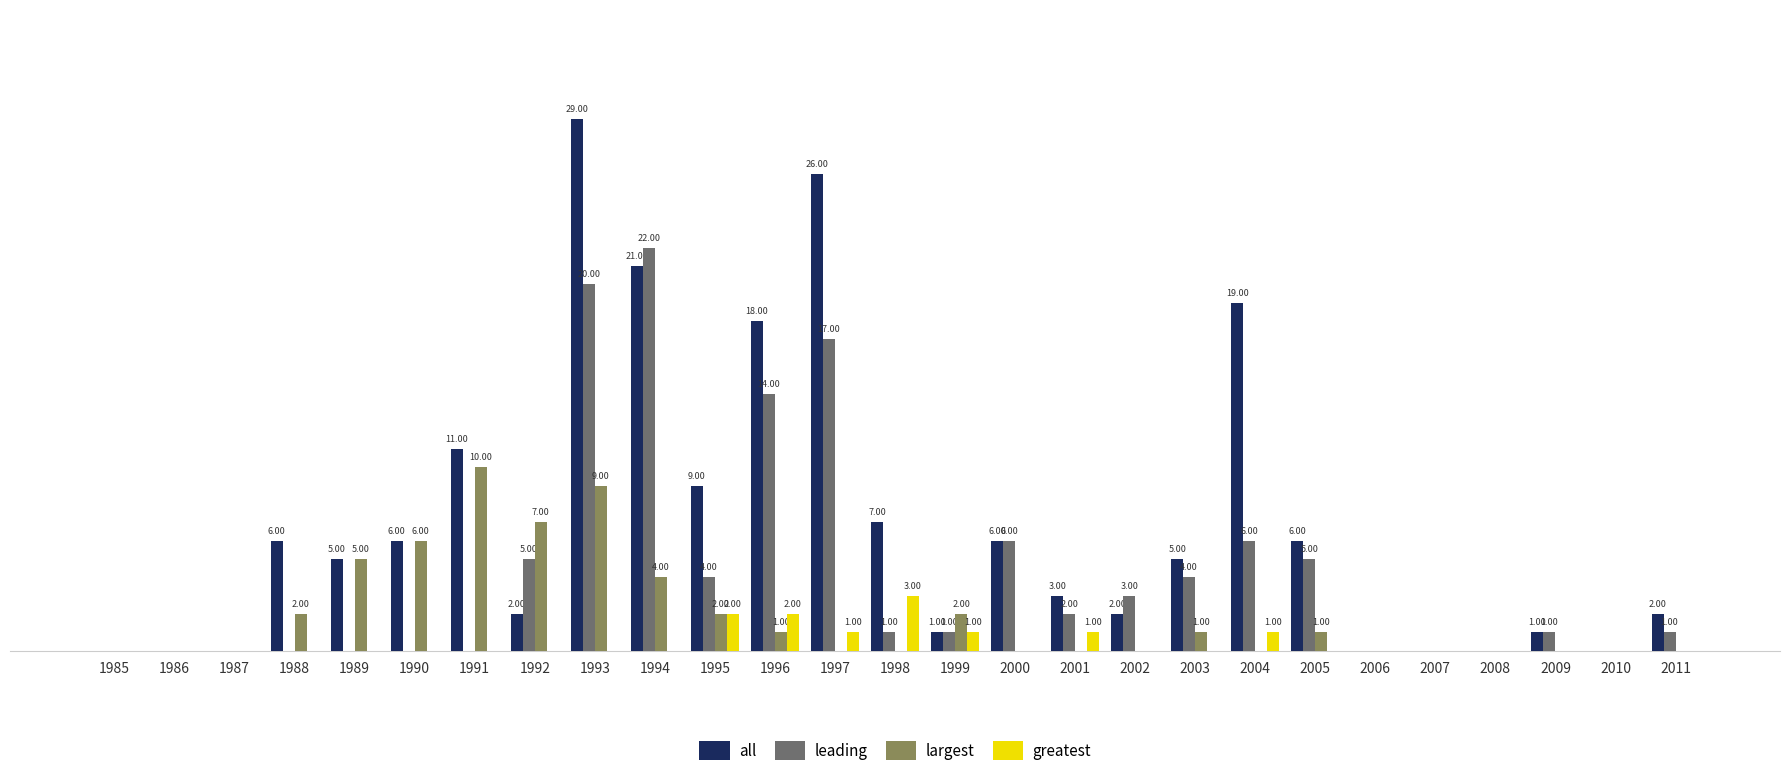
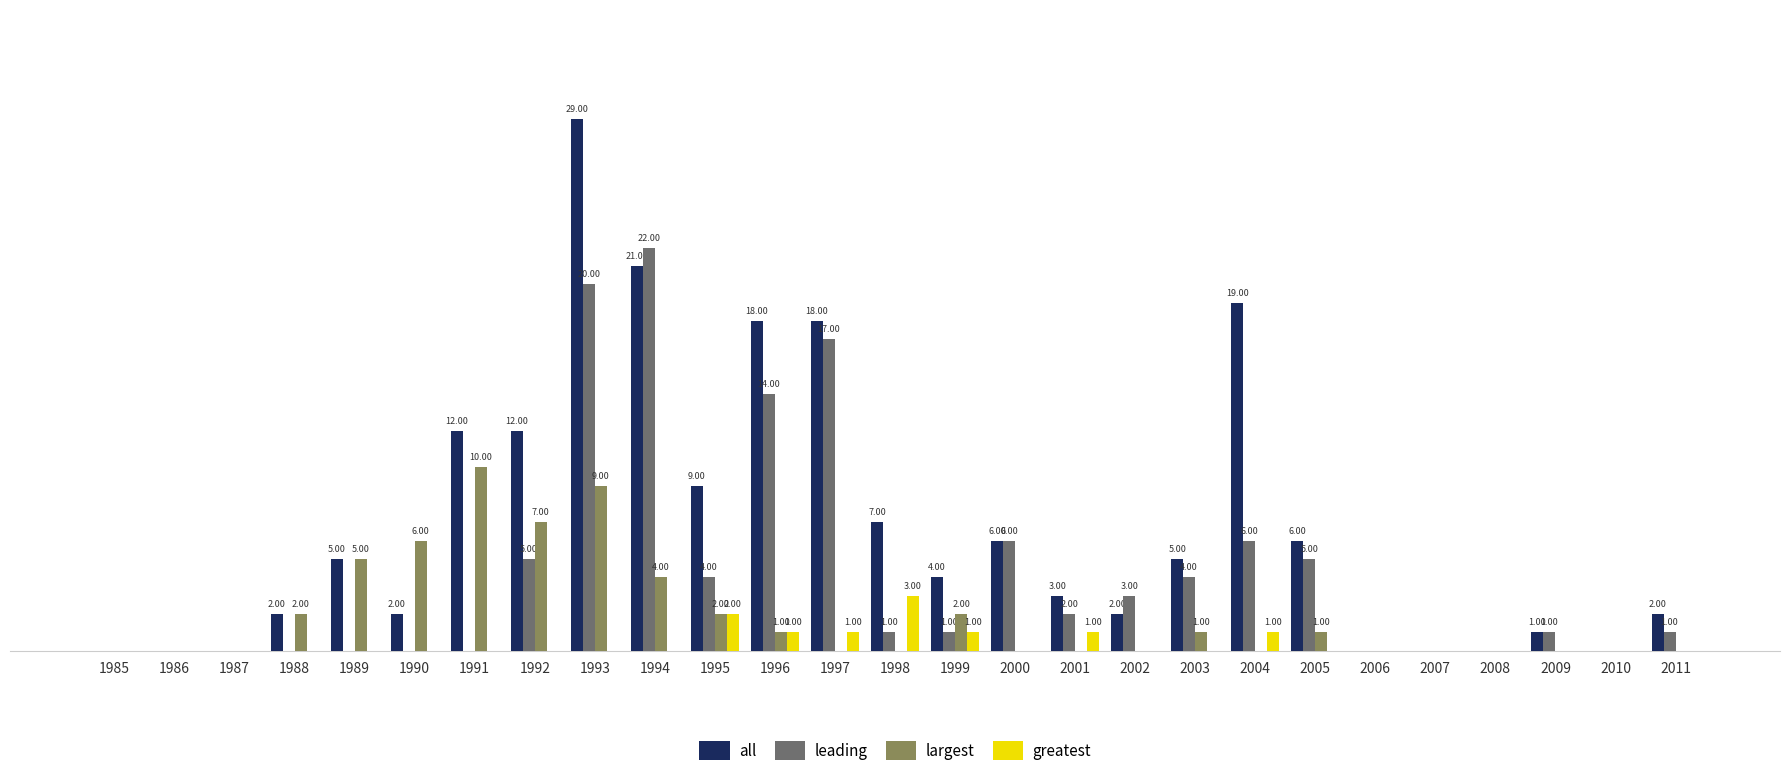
all, 1988: 6.00 -> 2.00
all, 1990: 6.00 -> 2.00
all, 1991: 11.00 -> 12.00
all, 1992: 2.00 -> 12.00
greatest, 1996: 2.00 -> 1.00
all, 1997: 26.00 -> 18.00
all, 1999: 1.00 -> 4.00
